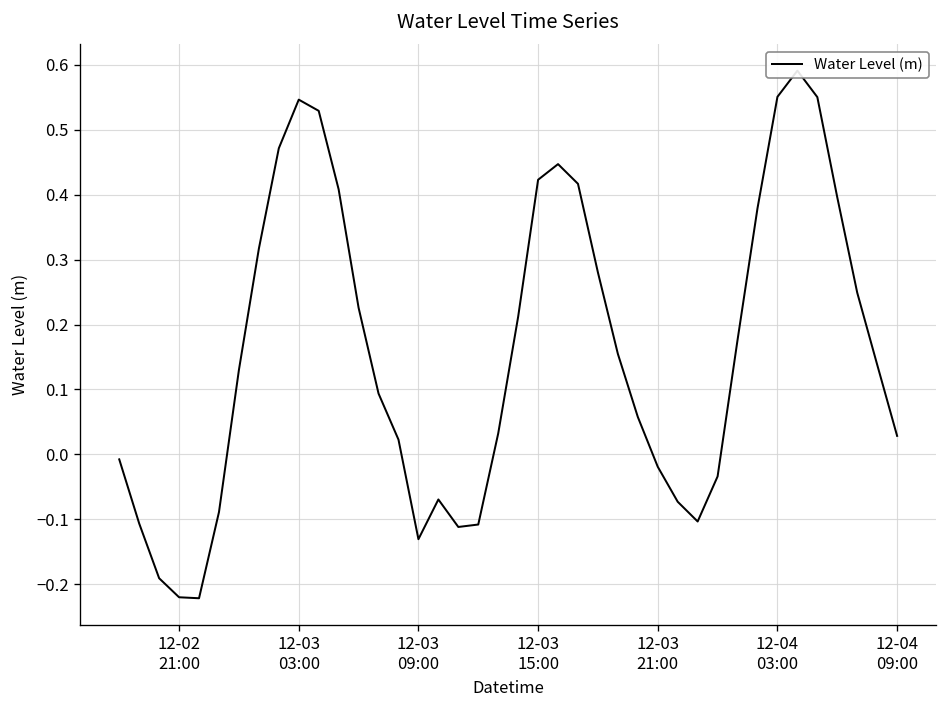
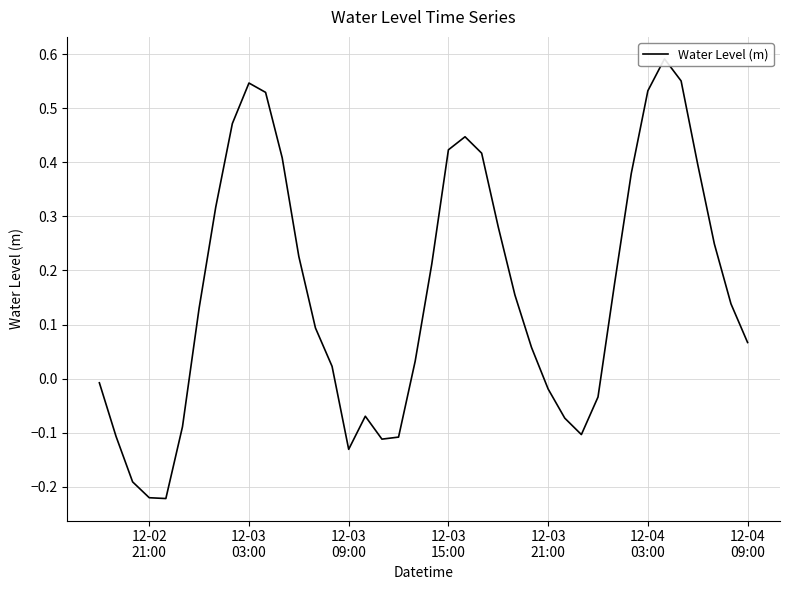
12-04 03:00: 0.55 -> 0.53
12-04 09:00: 0.03 -> 0.07
